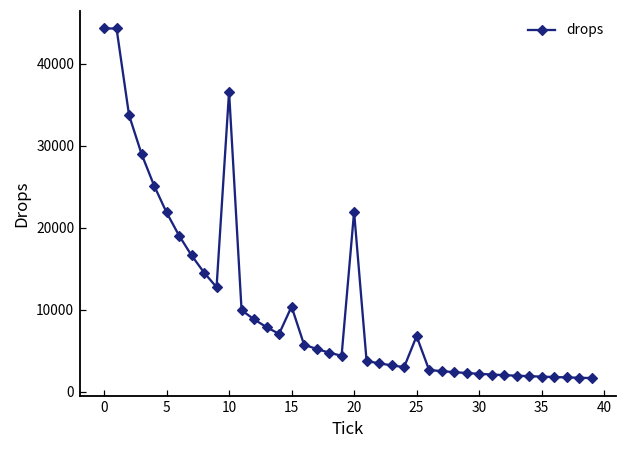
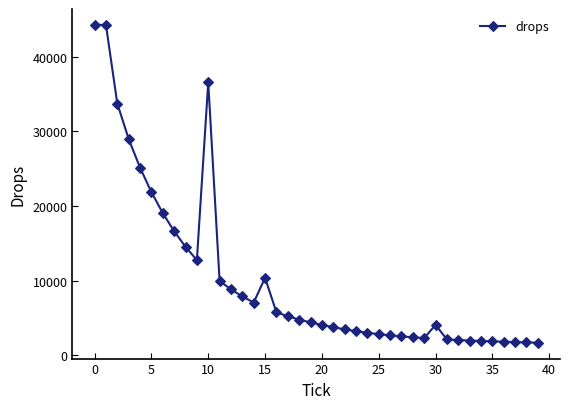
20: 22000 -> 4000
25: 7000 -> 3000
30: 2000 -> 4000
